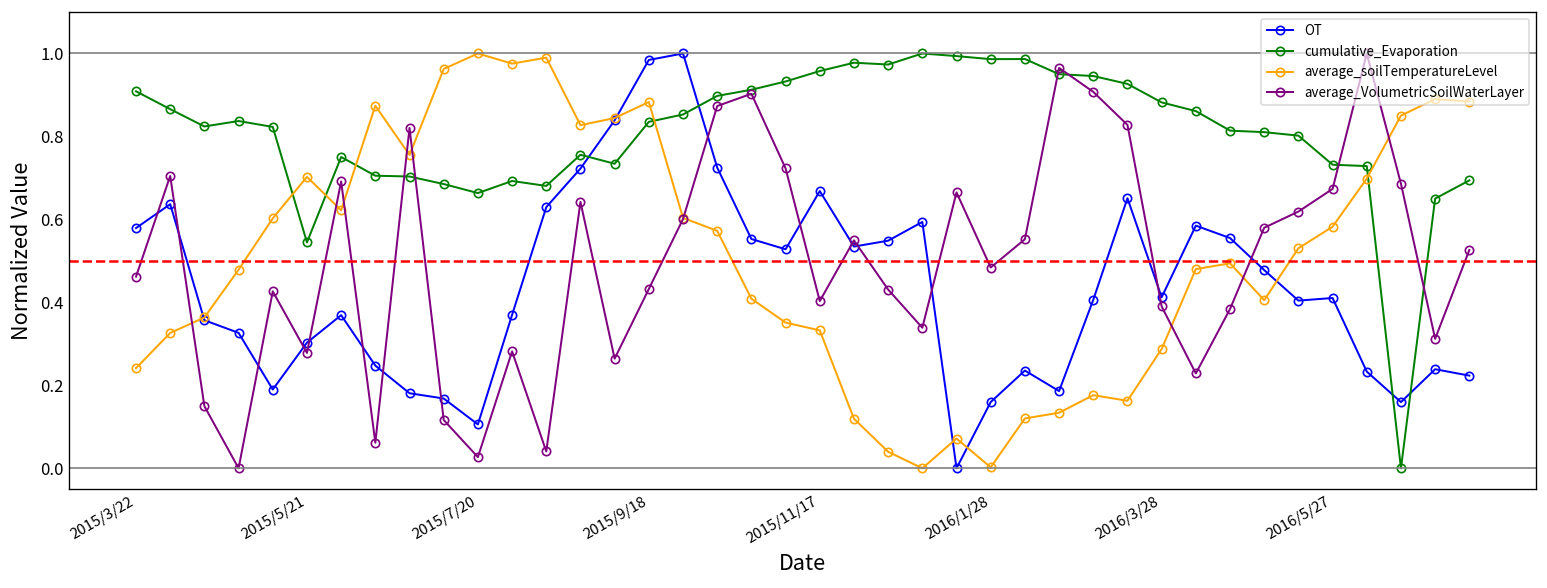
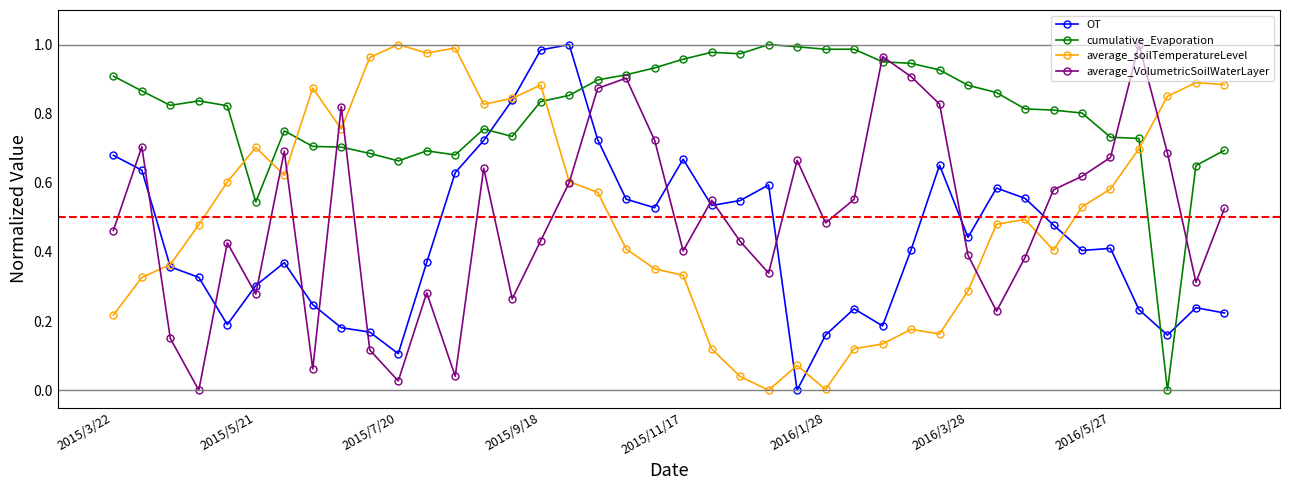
OT, 2015/3/22: 0.58 -> 0.68
average_soilTemperatureLevel, 2015/3/22: 0.24 -> 0.22
OT, 2016/3/28: 0.41 -> 0.44
